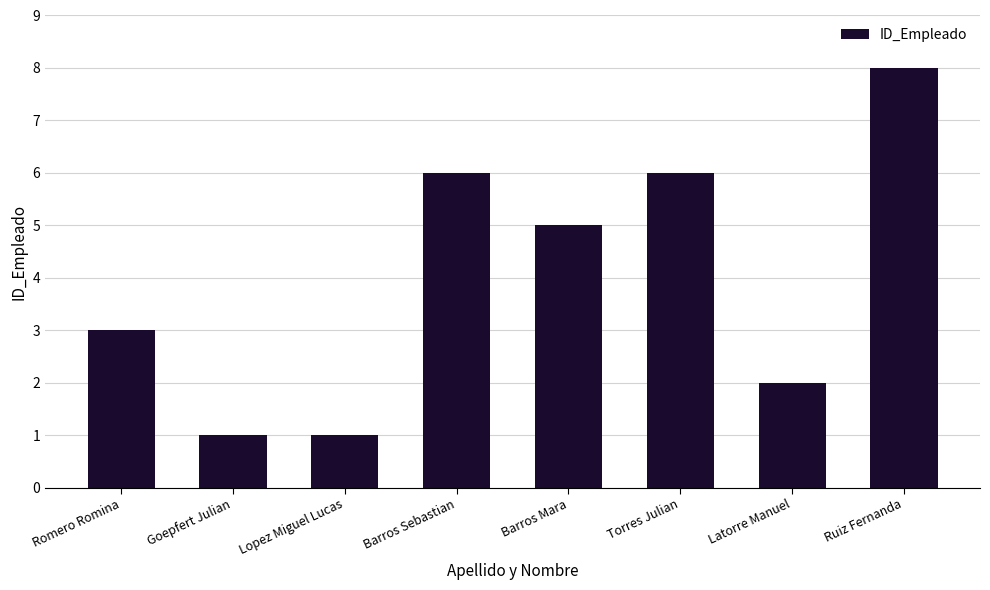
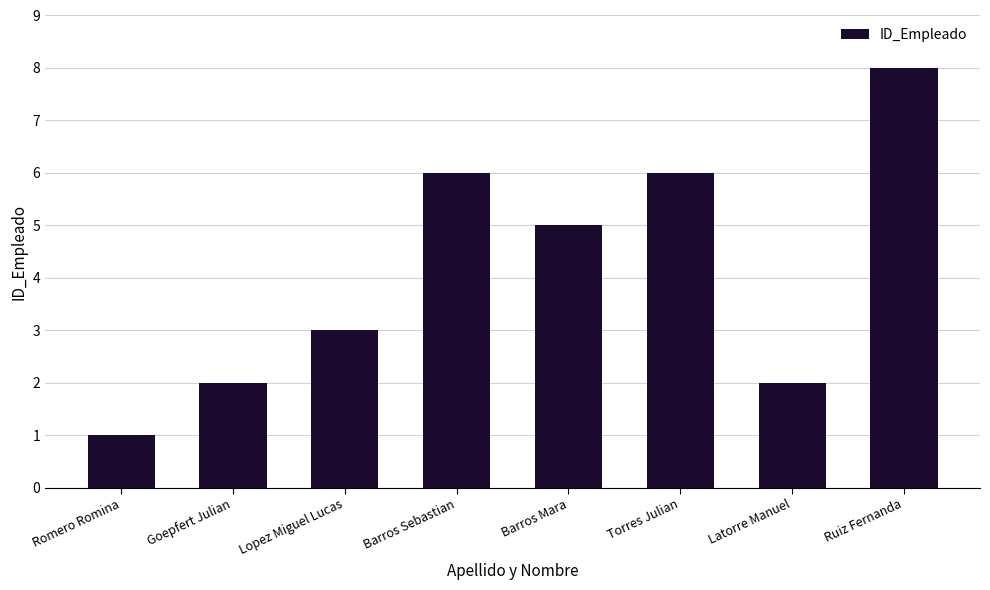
Romero Romina: 3 -> 1
Goepfert Julian: 1 -> 2
Lopez Miguel Lucas: 1 -> 3
